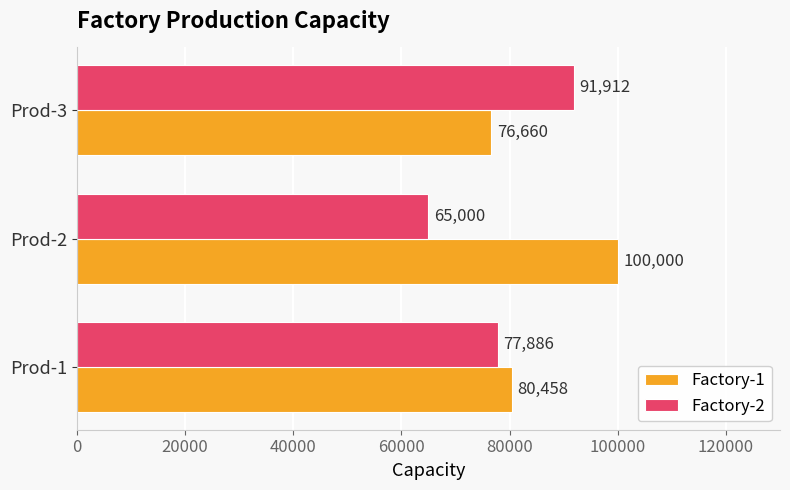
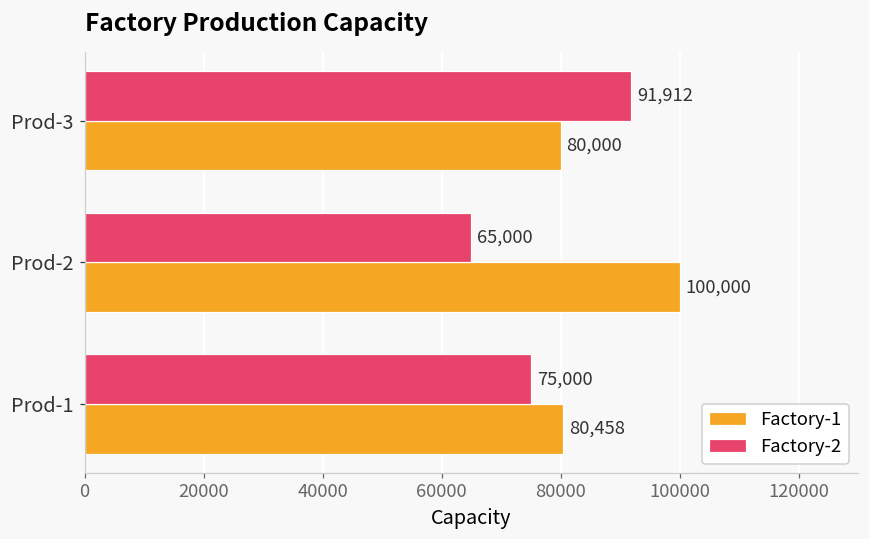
Factory-1, Prod-3: 76,660 -> 80,000
Factory-2, Prod-1: 77,886 -> 75,000
